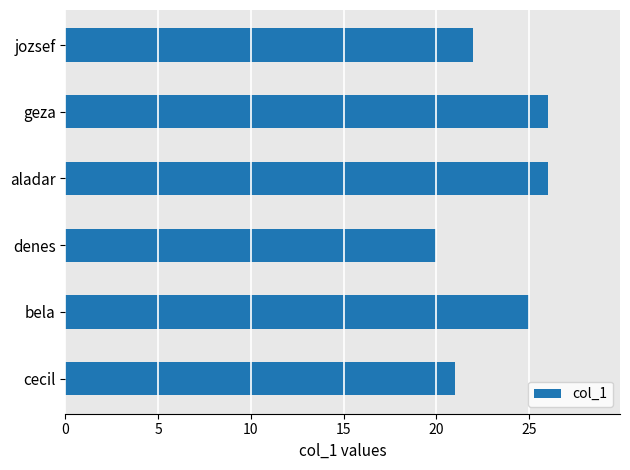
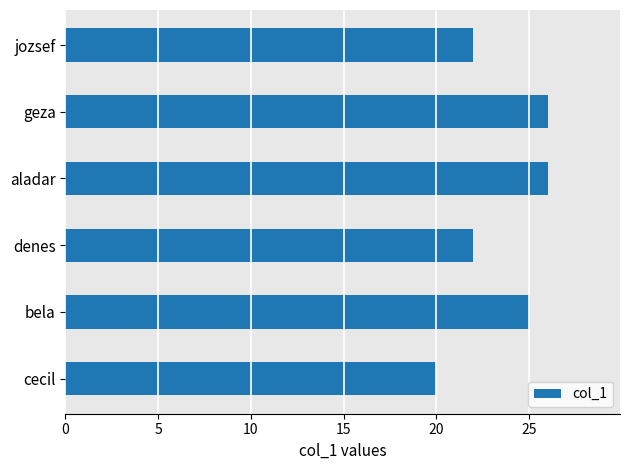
denes: 20 -> 22
cecil: 21 -> 20
